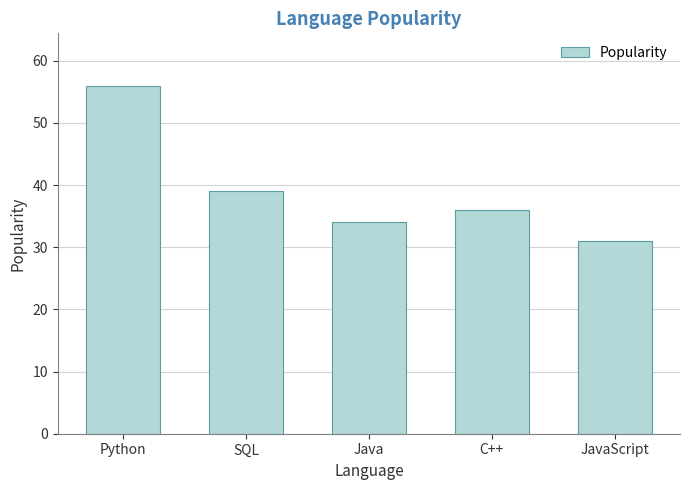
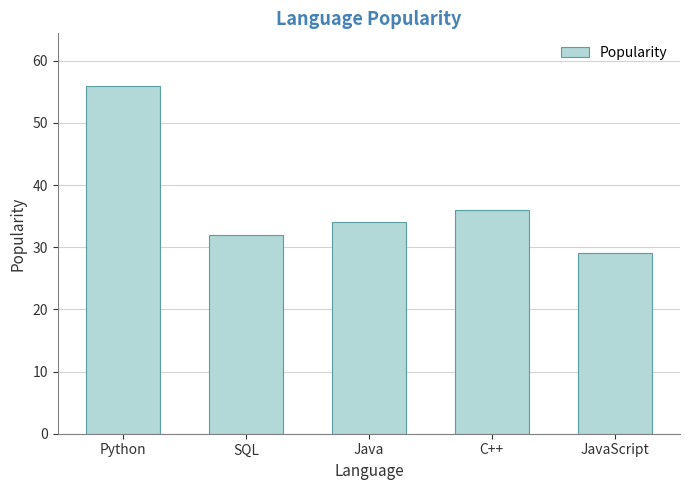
SQL: 39 -> 32
JavaScript: 31 -> 29
